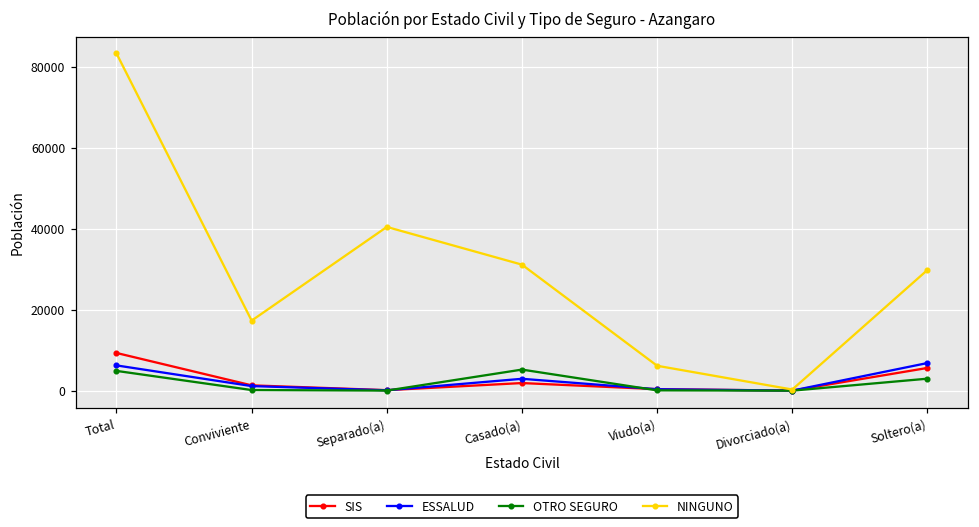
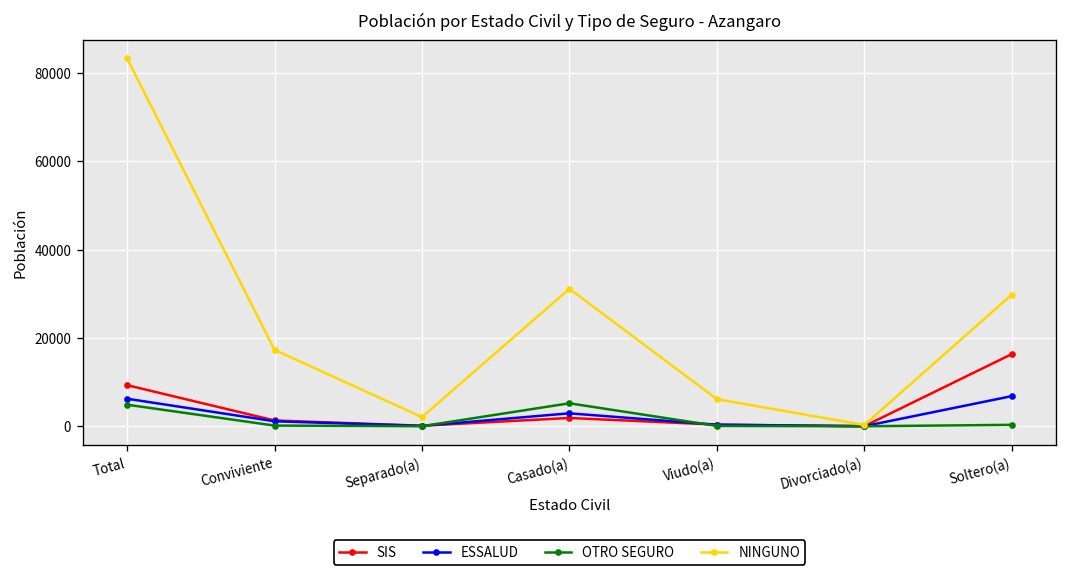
NINGUNO, Separado(a): 40000 -> 2000
SIS, Soltero(a): 6000 -> 16000
OTRO SEGURO, Soltero(a): 3000 -> 0
